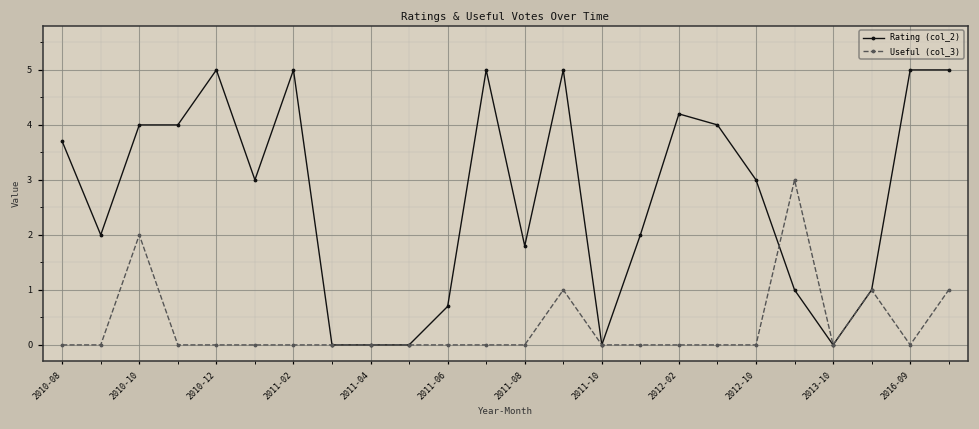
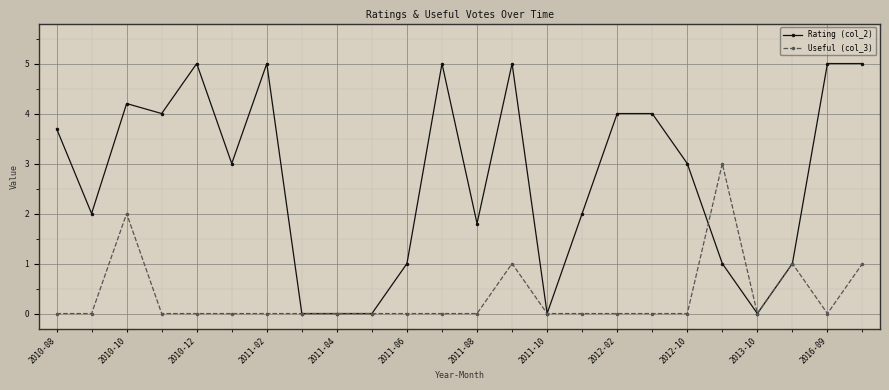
Rating (col_2), 2010-10: 4.0 -> 4.2
Rating (col_2), 2011-06: 0.7 -> 1.0
Rating (col_2), 2012-02: 4.2 -> 4.0
